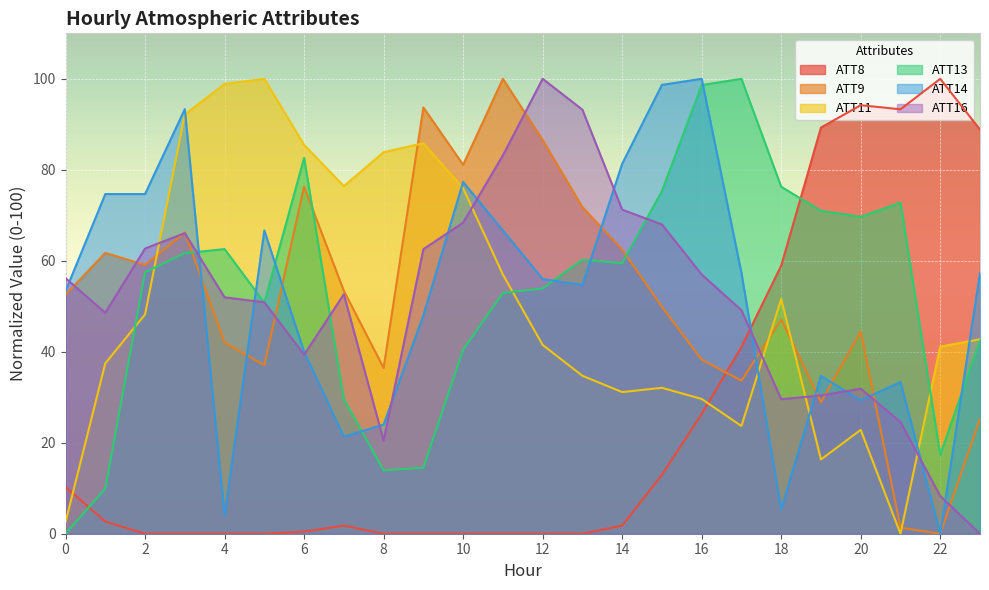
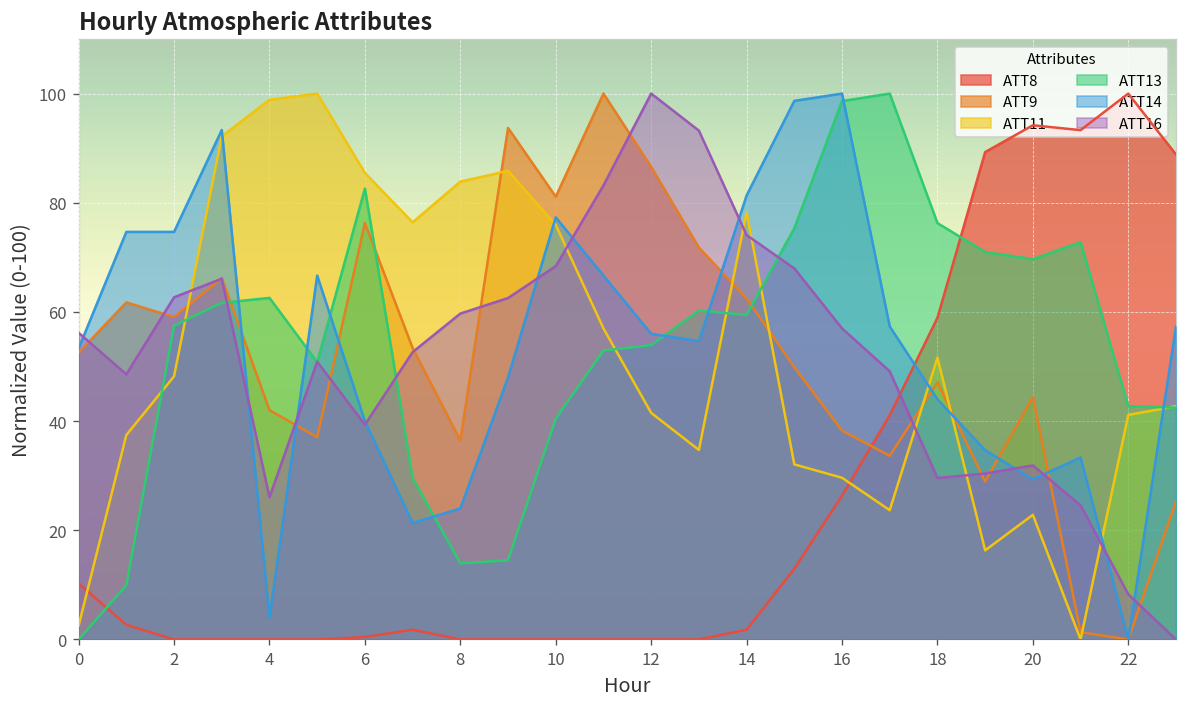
ATT16, 4: 52 -> 26
ATT16, 8: 20 -> 60
ATT11, 14: 31 -> 78
ATT16, 14: 71 -> 74
ATT14, 18: 5 -> 44
ATT13, 22: 17 -> 43
